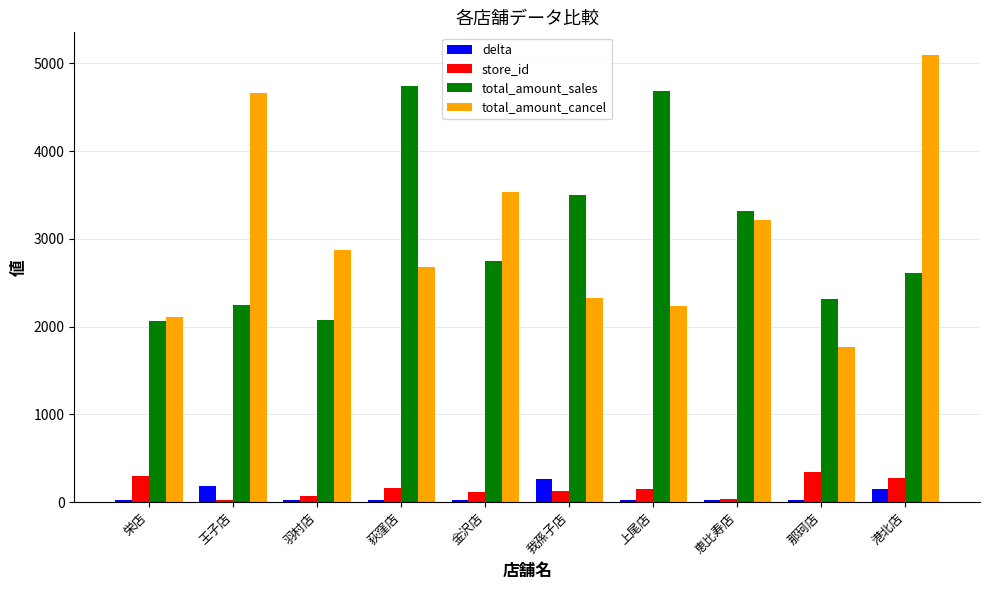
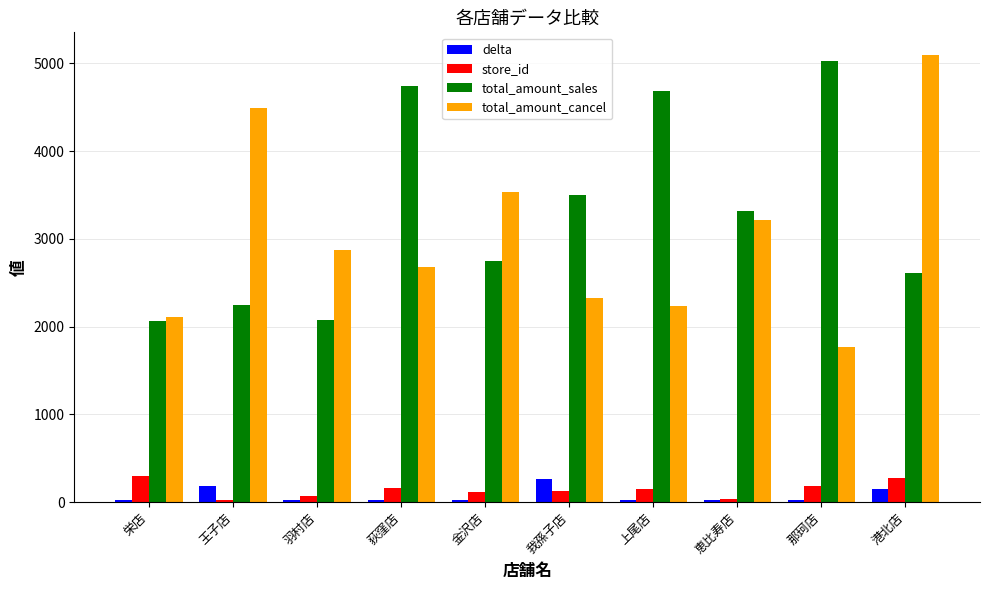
total_amount_cancel, 王子店: 4700 -> 4500
store_id, 那珂店: 300 -> 200
total_amount_sales, 那珂店: 2300 -> 5000
